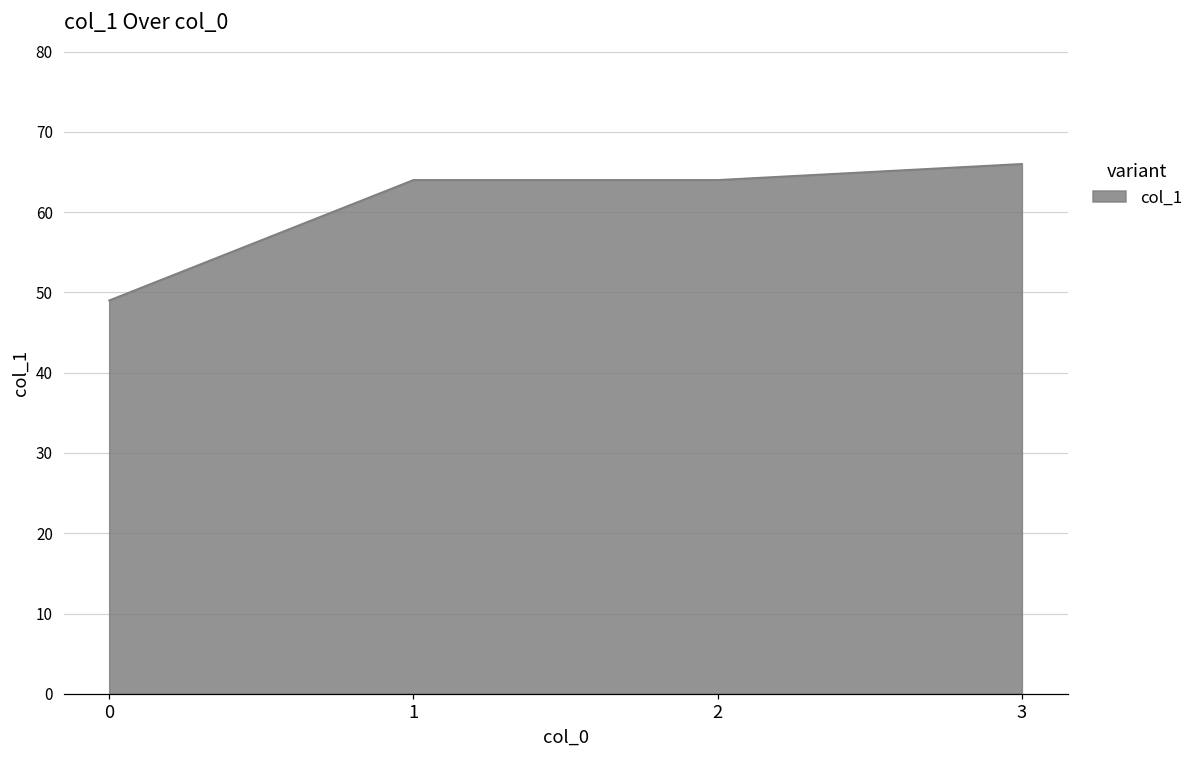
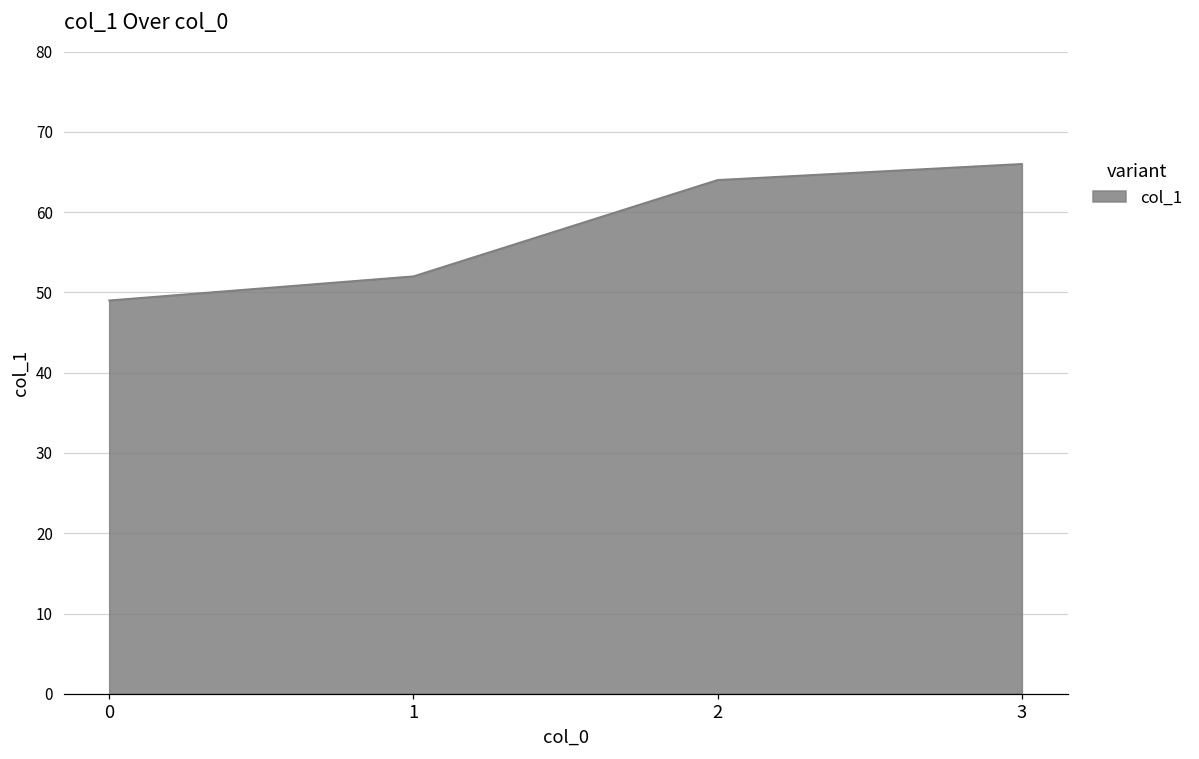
1: 64 -> 52
